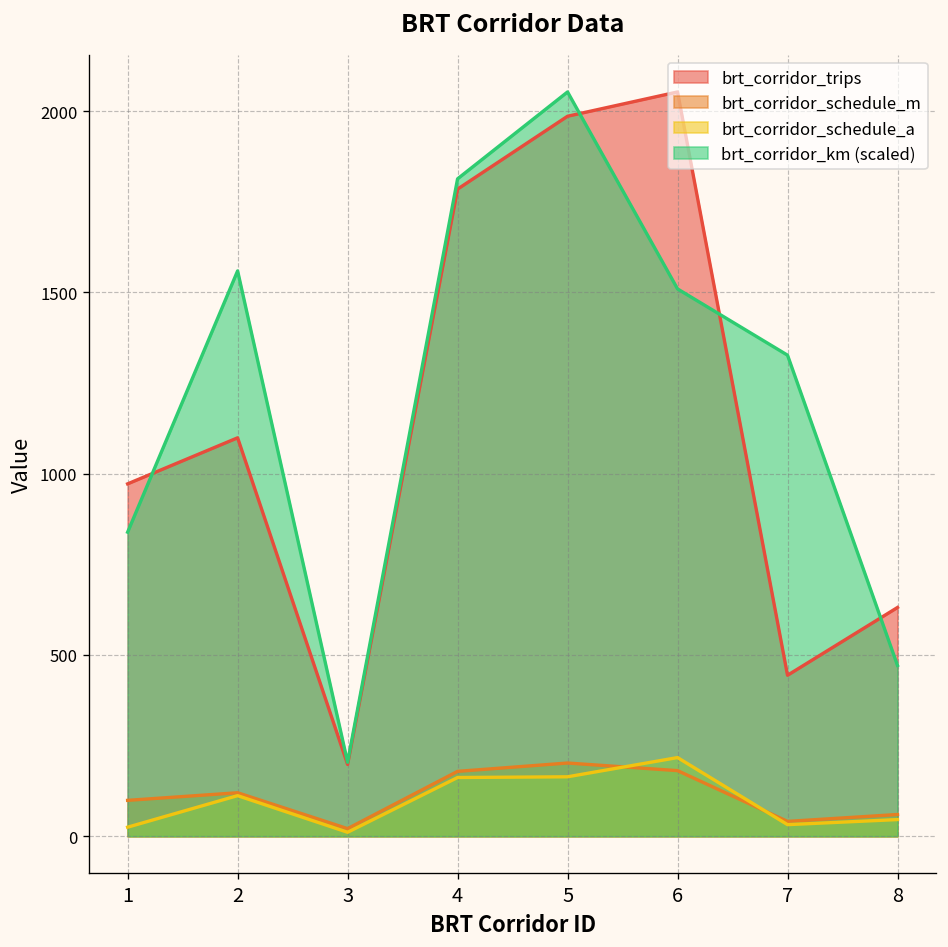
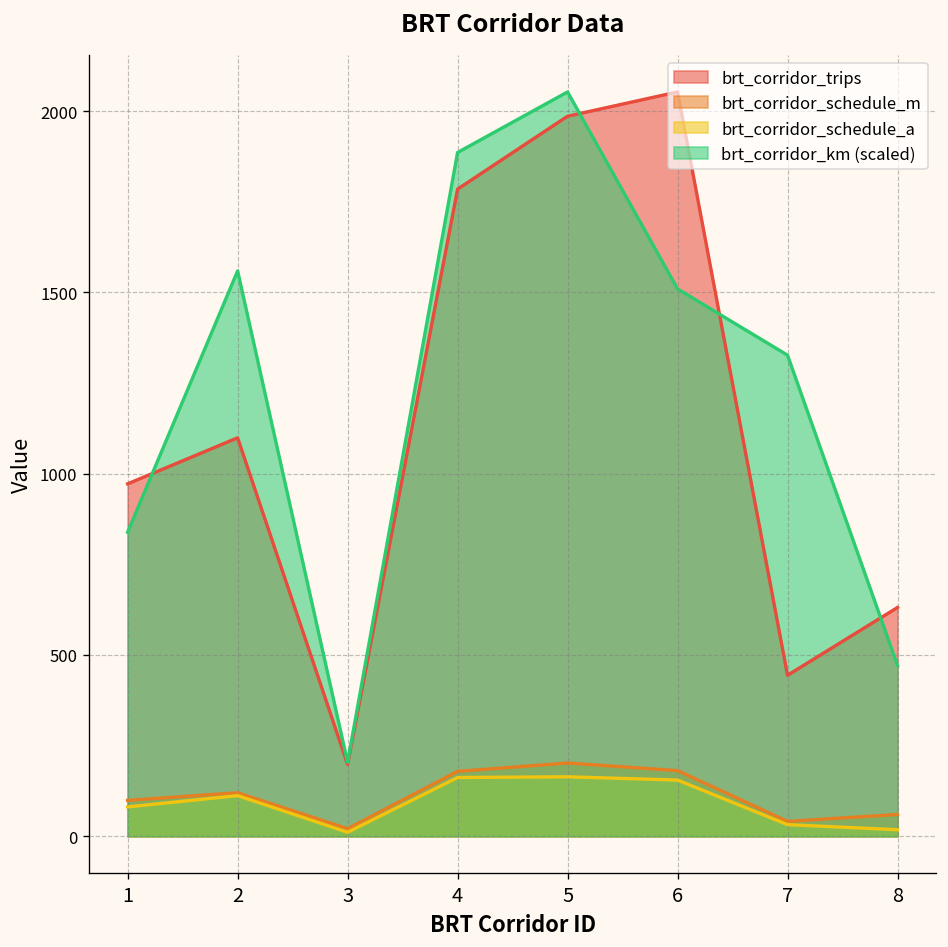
brt_corridor_schedule_a, 1: 30 -> 80
brt_corridor_km (scaled), 4: 1810 -> 1890
brt_corridor_schedule_a, 6: 220 -> 160
brt_corridor_schedule_a, 8: 50 -> 20
